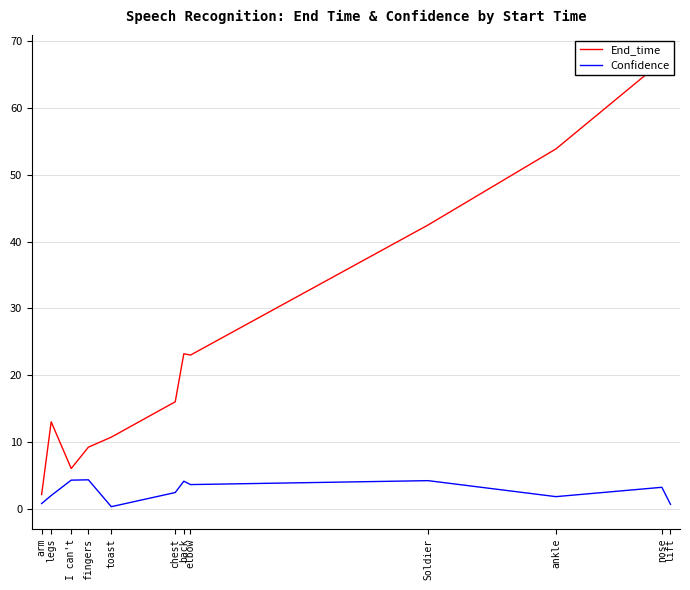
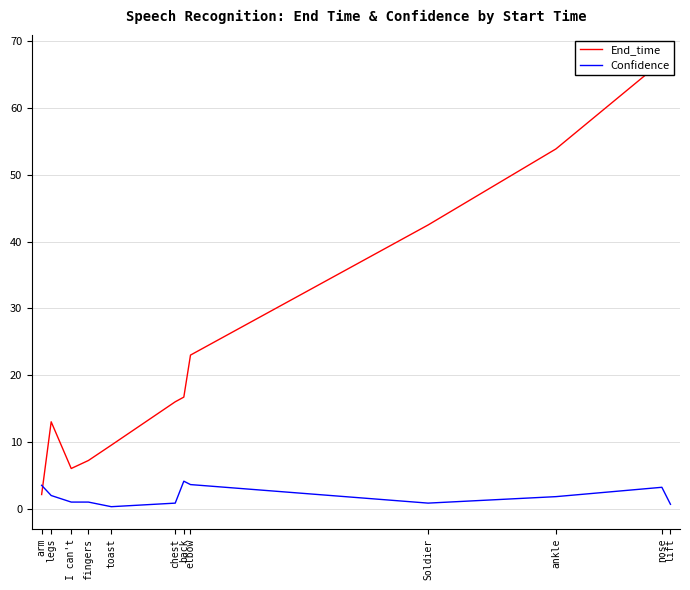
Confidence, arm: 1 -> 3
Confidence, I can't: 4 -> 1
End_time, fingers: 9 -> 7
Confidence, fingers: 4 -> 1
End_time, toast: 11 -> 10
Confidence, chest: 2 -> 1
End_time, back: 23 -> 17
Confidence, Soldier: 4 -> 1
